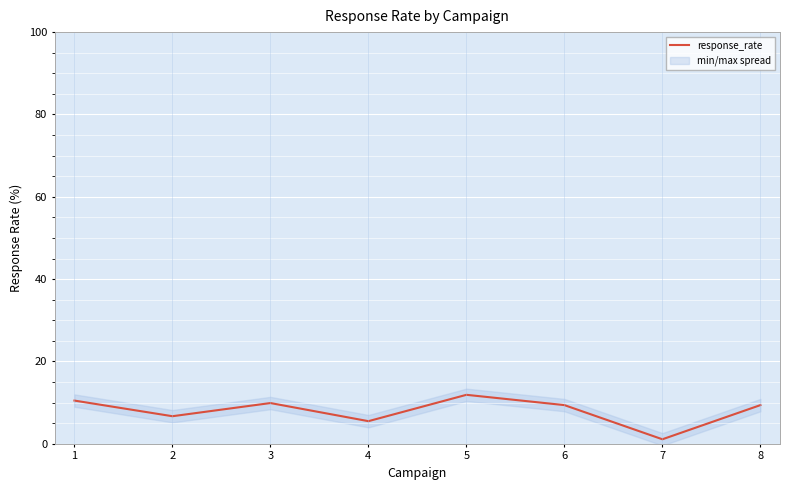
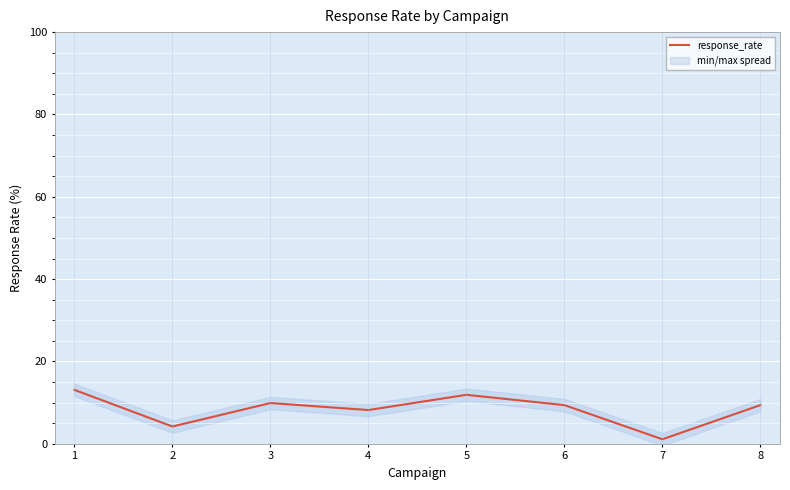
response_rate, 1: 11 -> 13
response_rate, 2: 7 -> 4
response_rate, 4: 6 -> 8
